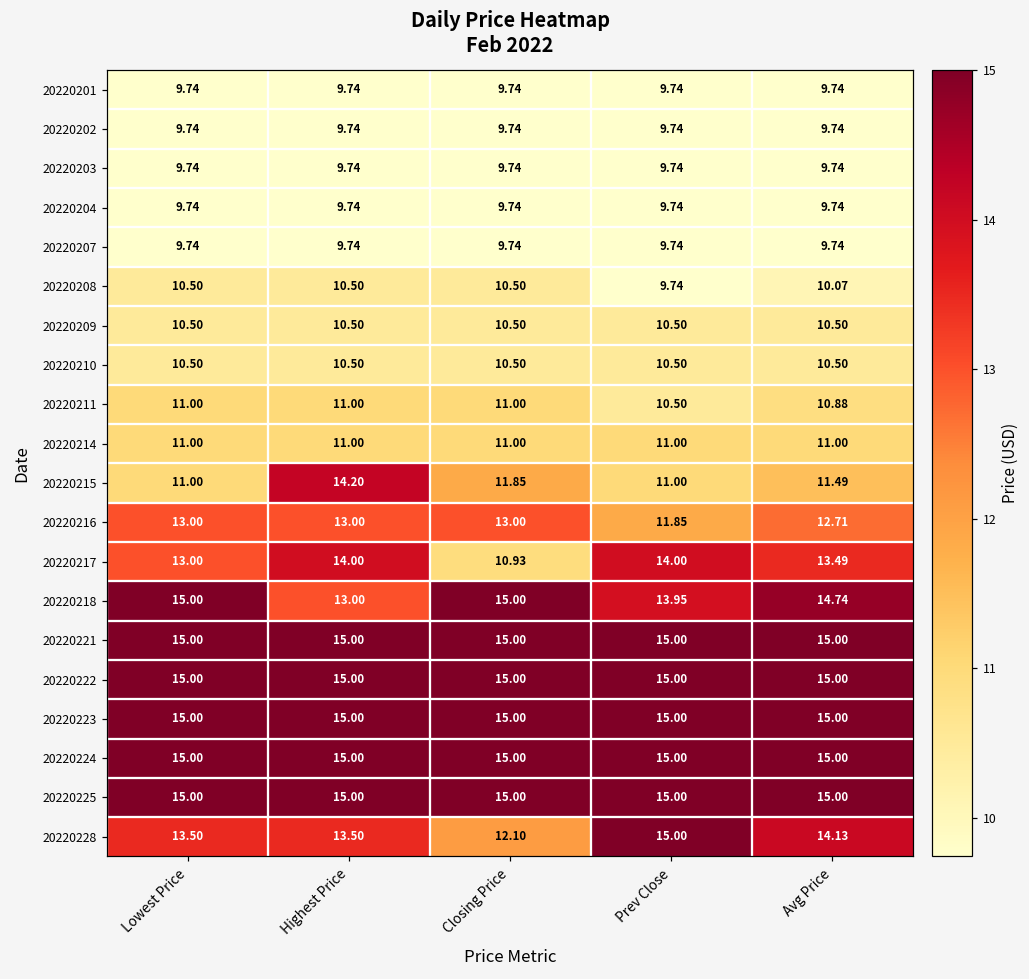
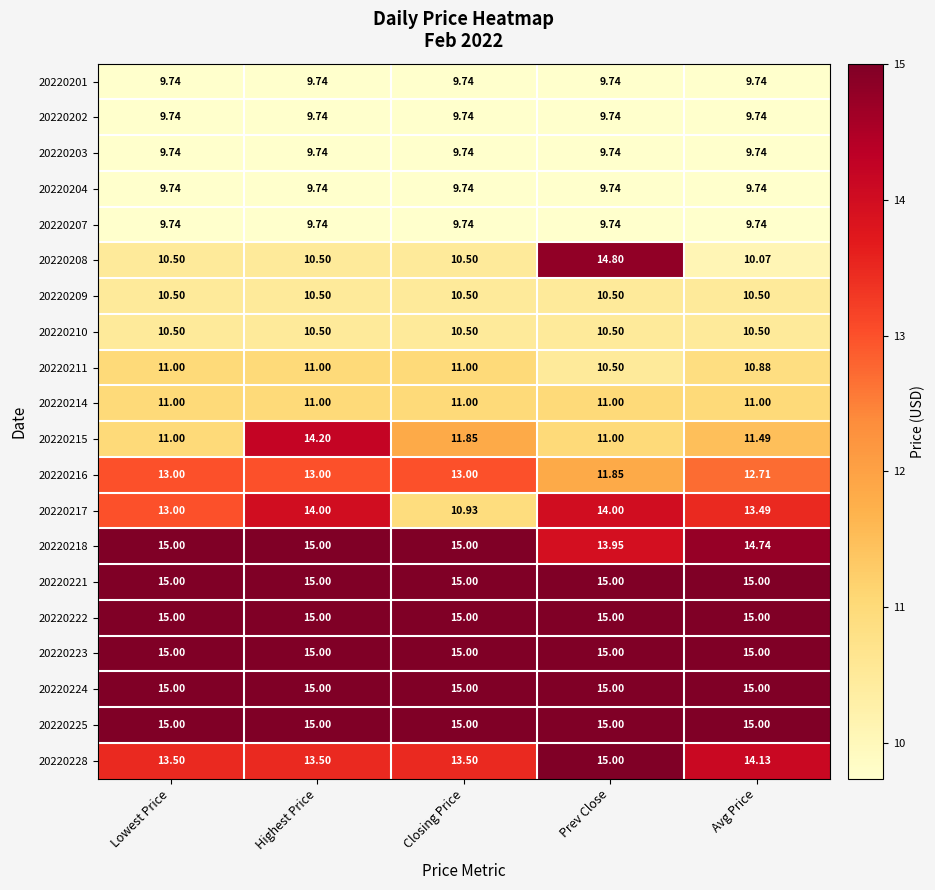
20220208, Prev Close: 9.74 -> 14.80
20220218, Highest Price: 13.00 -> 15.00
20220228, Closing Price: 12.10 -> 13.50
